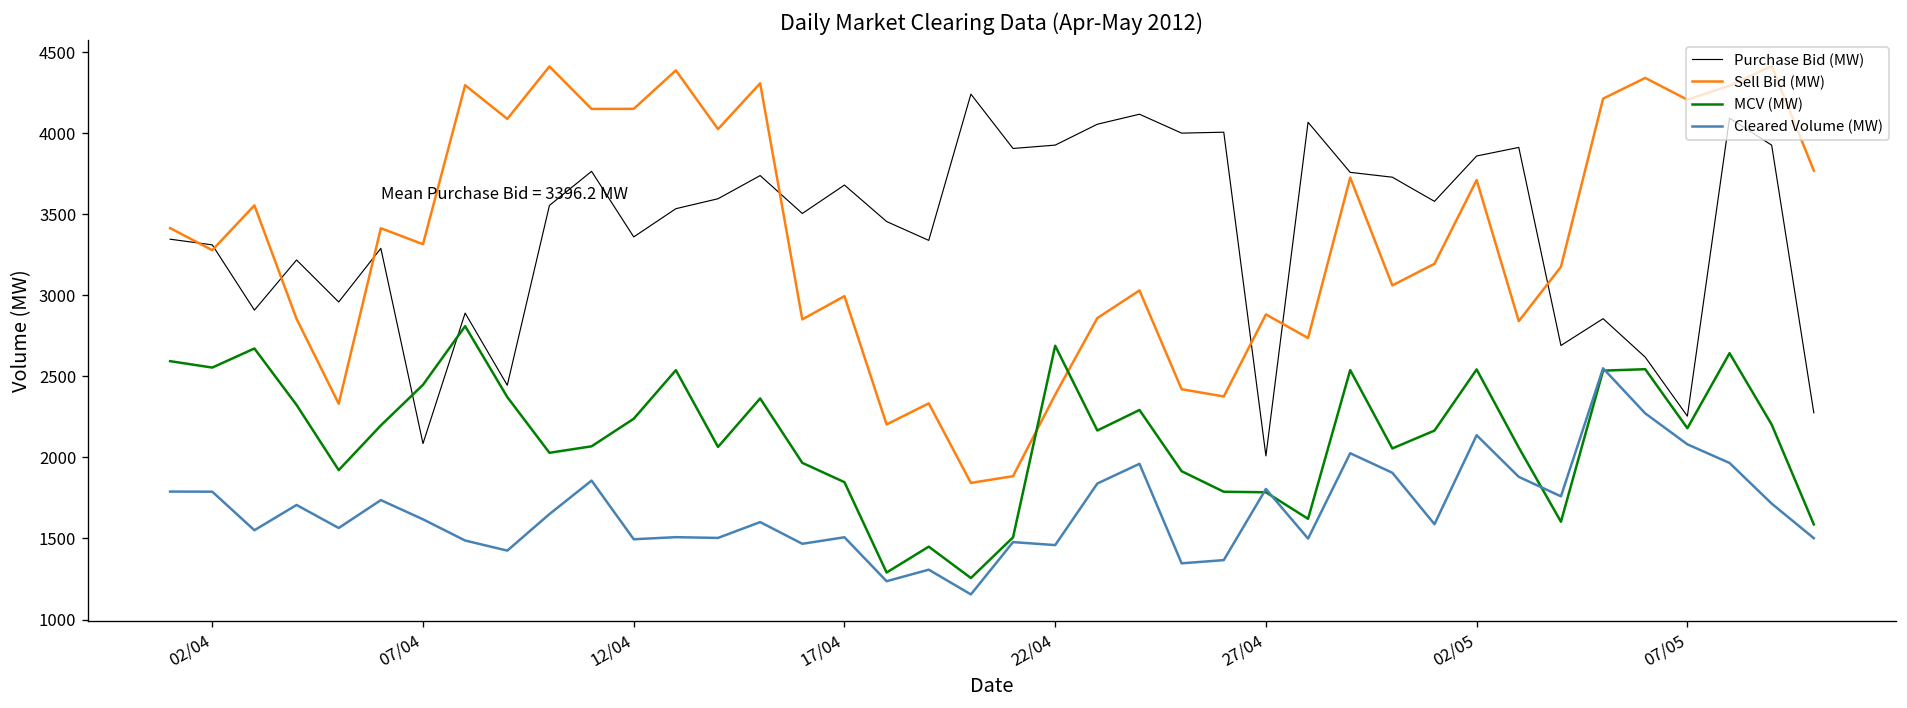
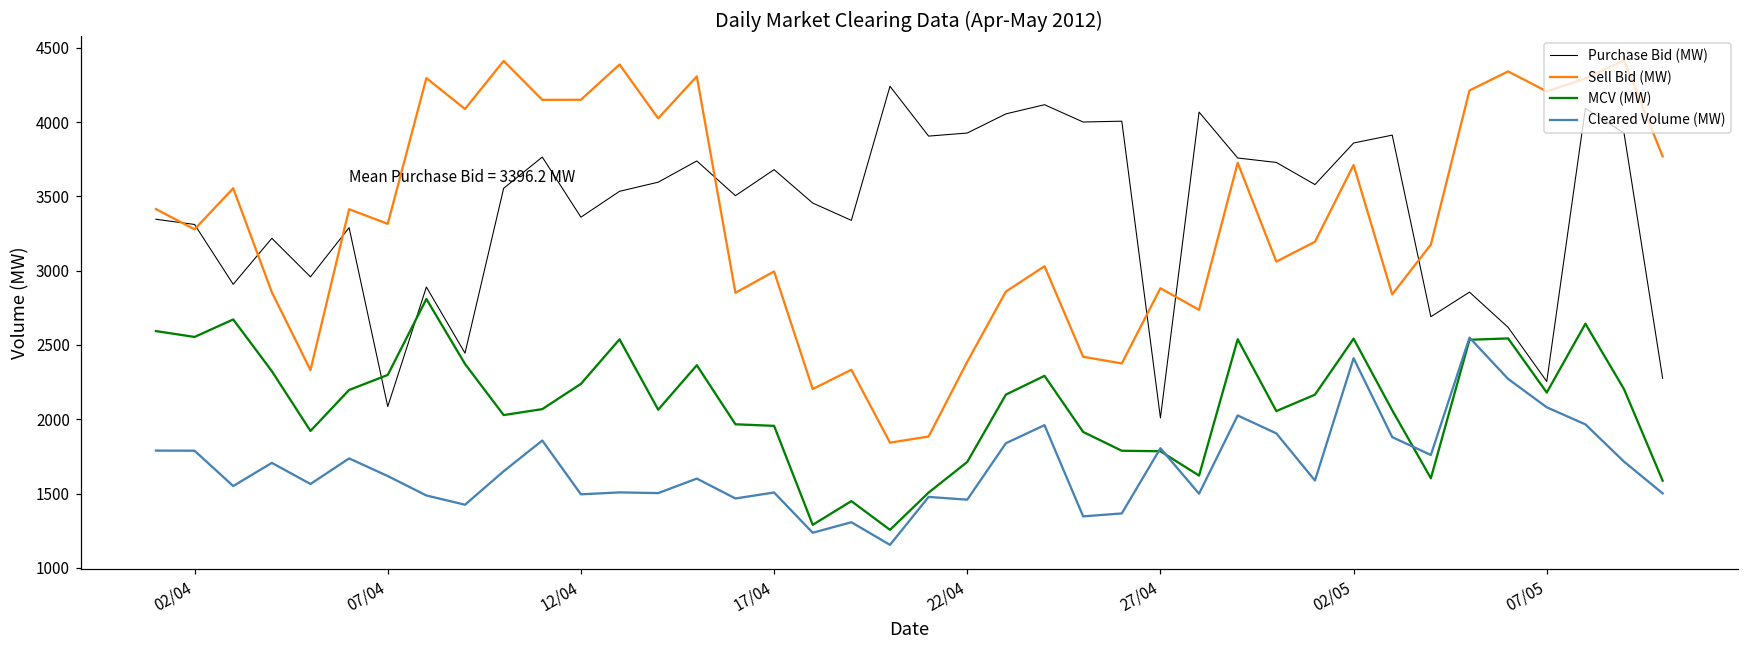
MCV (MW), 07/04: 2450 -> 2300
MCV (MW), 17/04: 1850 -> 1960
MCV (MW), 22/04: 2690 -> 1710
Cleared Volume (MW), 02/05: 2140 -> 2410
